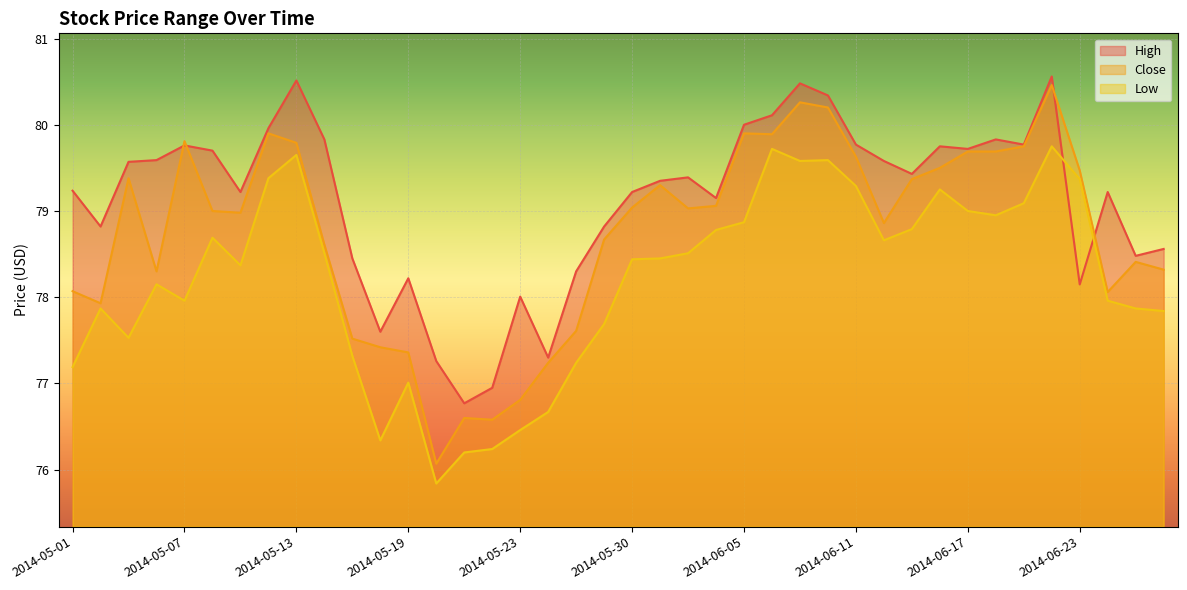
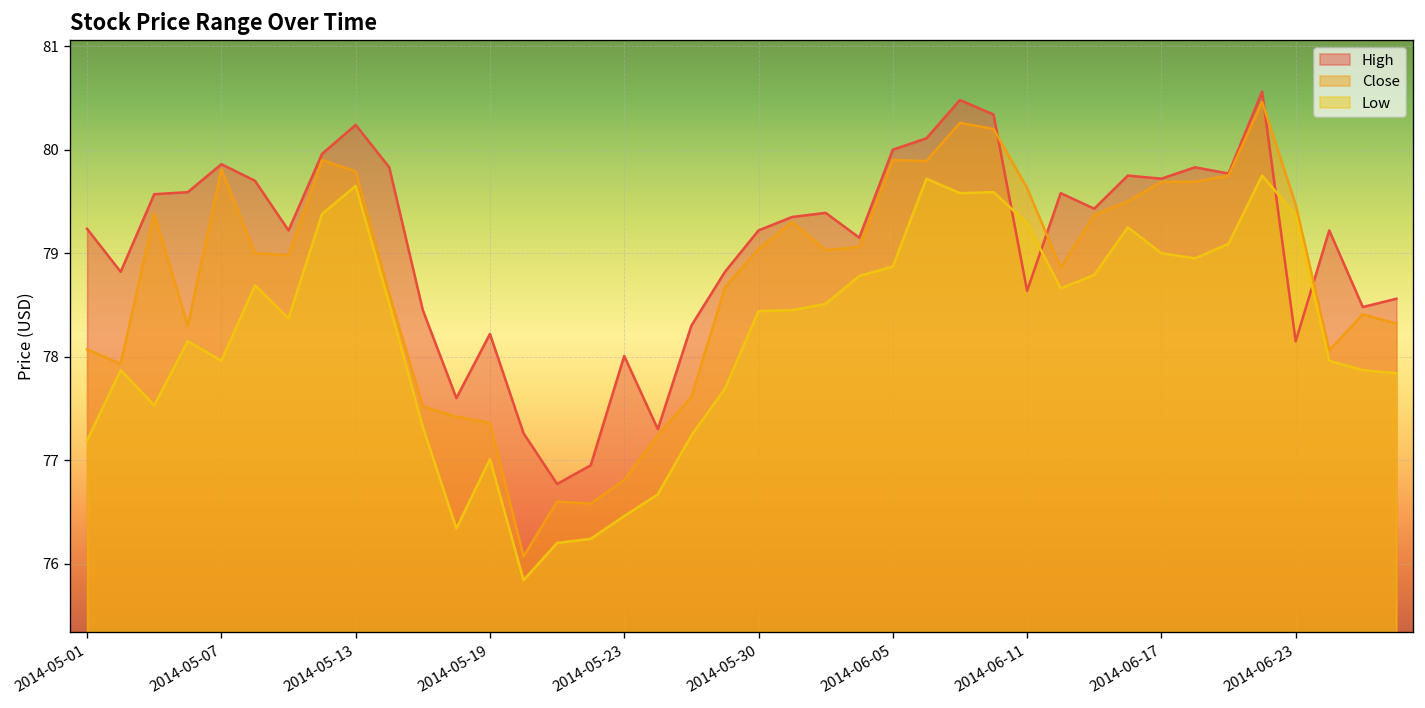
High, 2014-05-07: 79.8 -> 79.9
High, 2014-05-13: 80.5 -> 80.2
High, 2014-06-11: 79.8 -> 78.6
